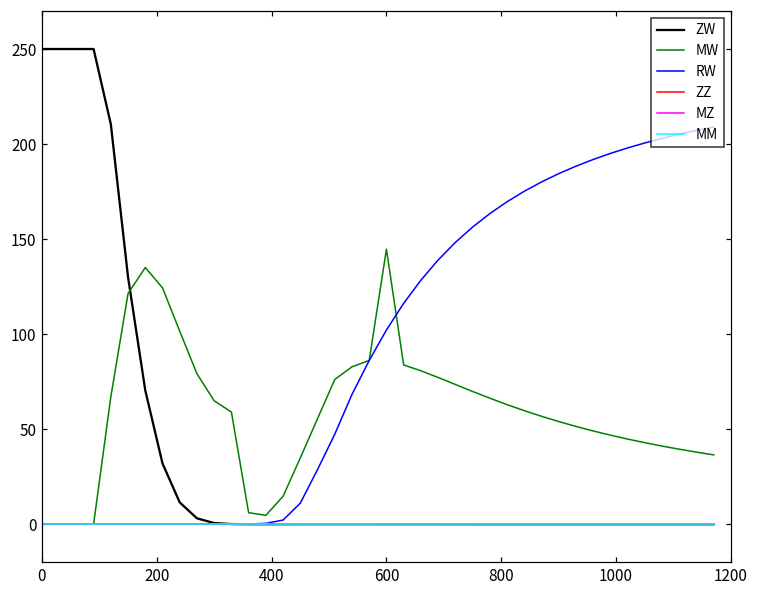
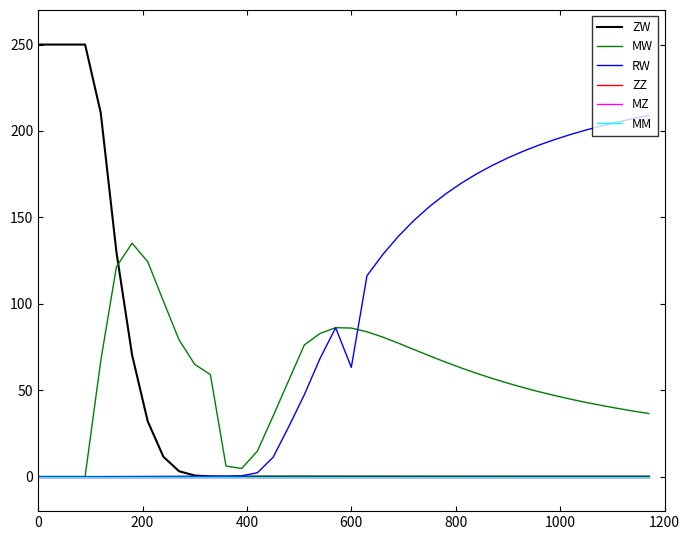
MW, 600: 145 -> 86
RW, 600: 102 -> 63
